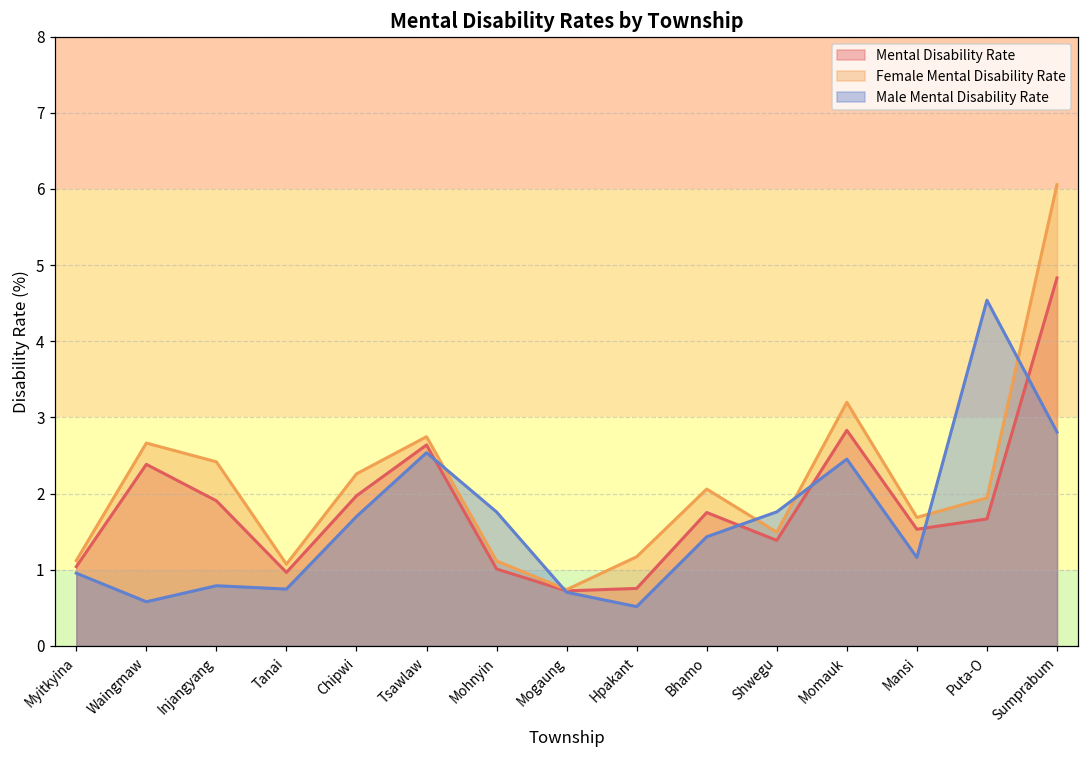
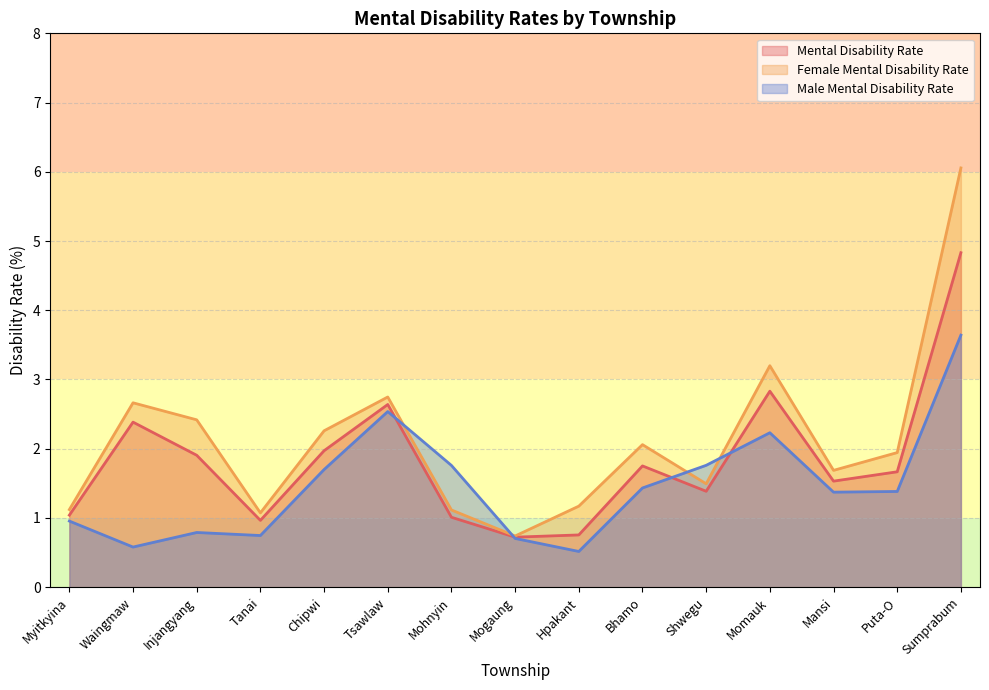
Male Mental Disability Rate, Momauk: 2.5 -> 2.2
Male Mental Disability Rate, Mansi: 1.2 -> 1.4
Male Mental Disability Rate, Puta-O: 4.5 -> 1.4
Male Mental Disability Rate, Sumprabum: 2.8 -> 3.6
